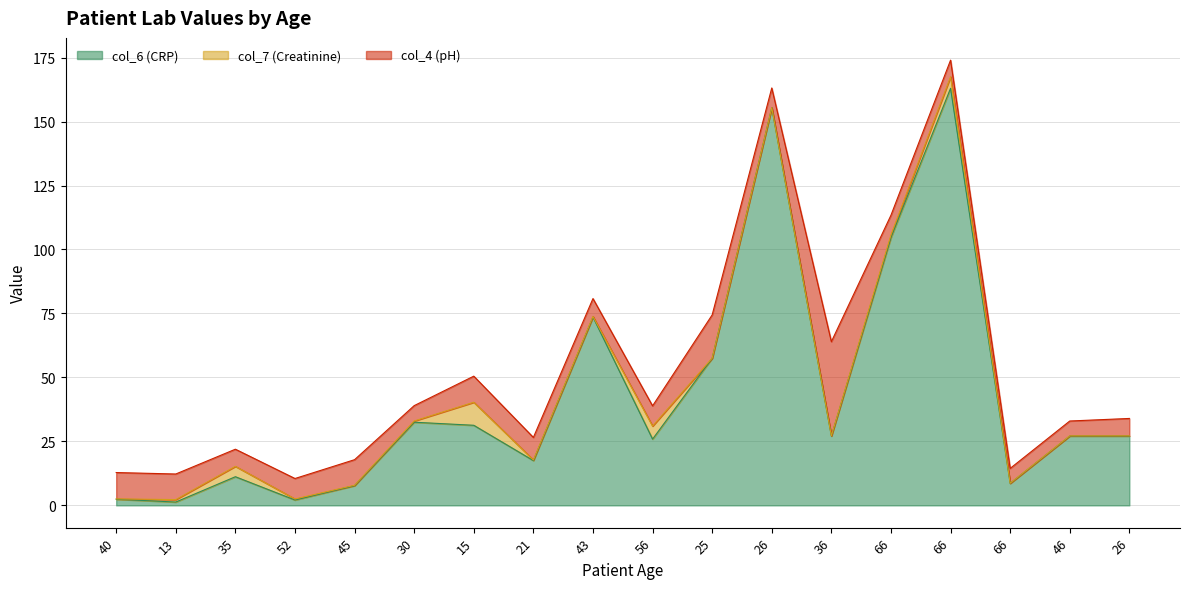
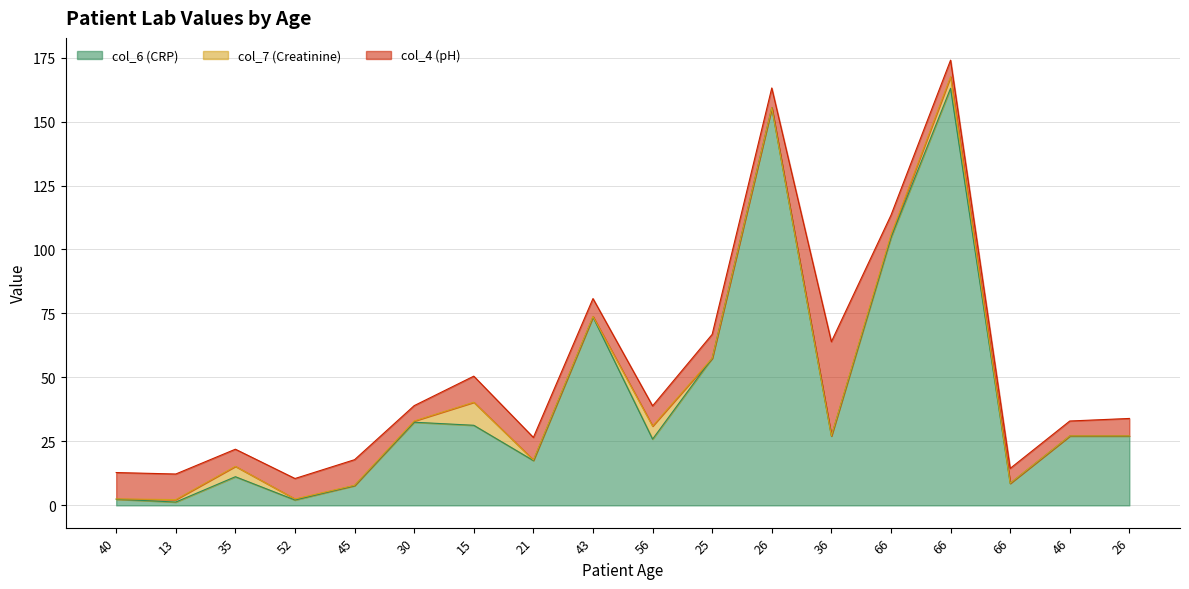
col_4 (pH), 25: 17 -> 9
